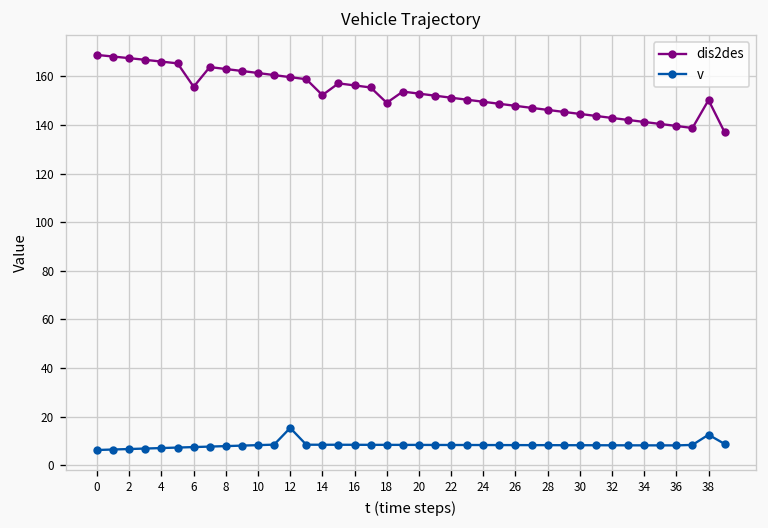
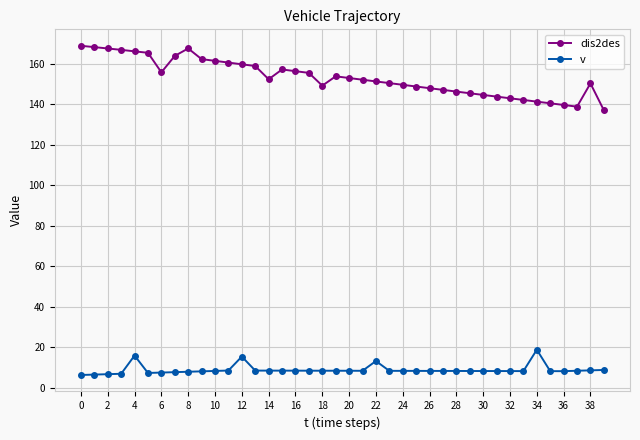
v, 4: 7 -> 16
dis2des, 8: 163 -> 167
v, 22: 8 -> 13
v, 34: 8 -> 19
v, 38: 13 -> 9
